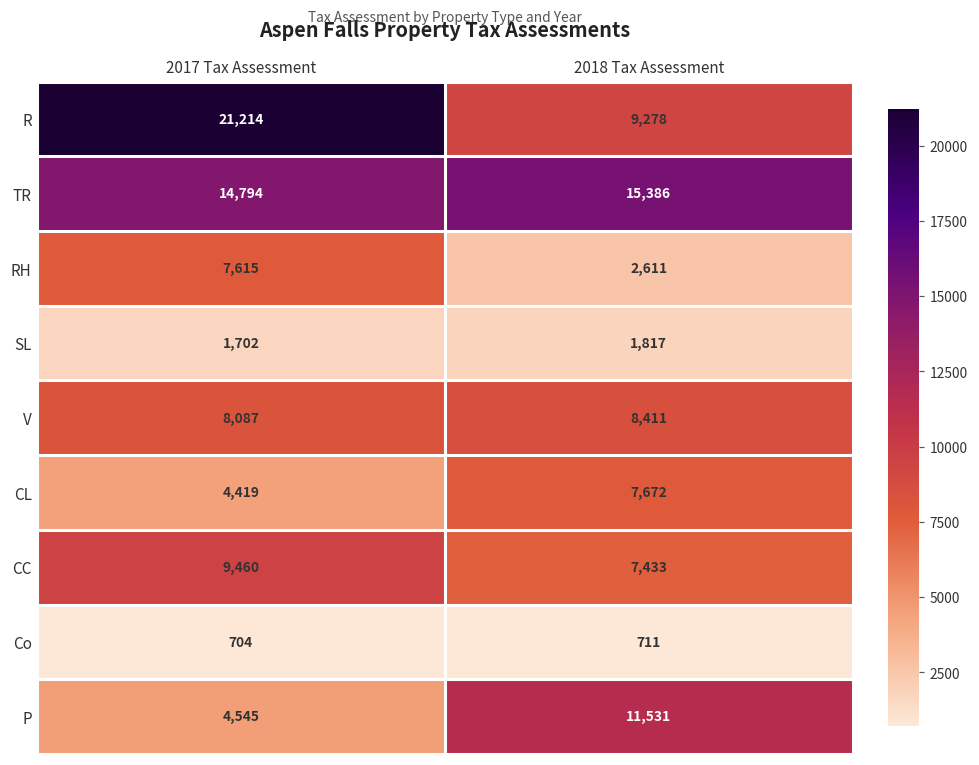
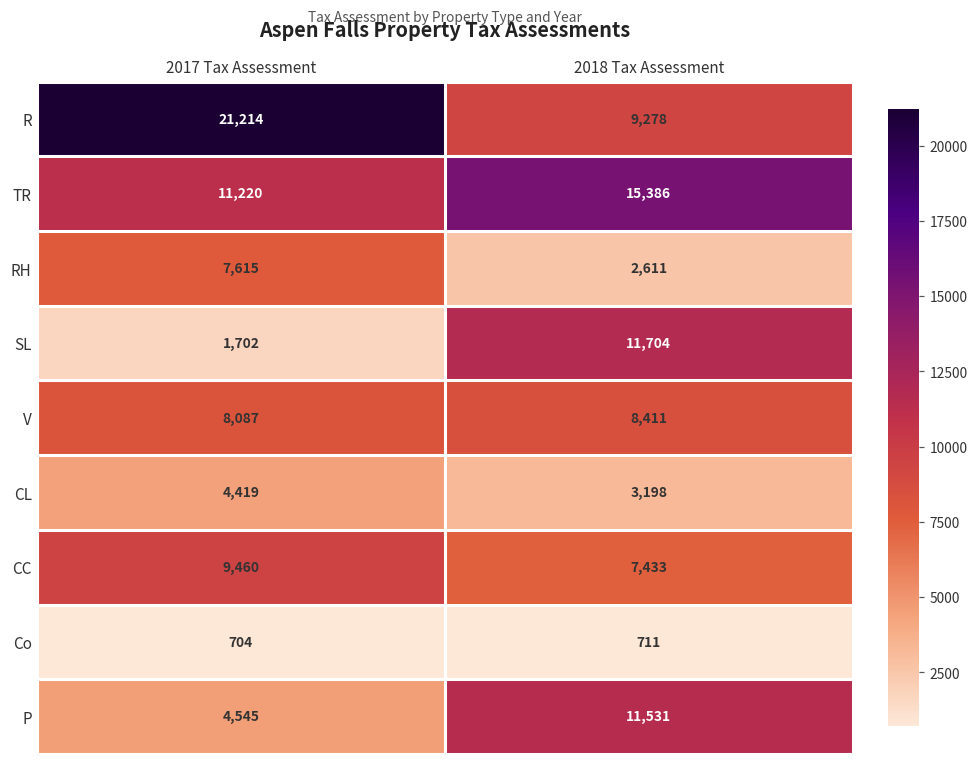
TR, 2017 Tax Assessment: 14,794 -> 11,220
SL, 2018 Tax Assessment: 1,817 -> 11,704
CL, 2018 Tax Assessment: 7,672 -> 3,198
